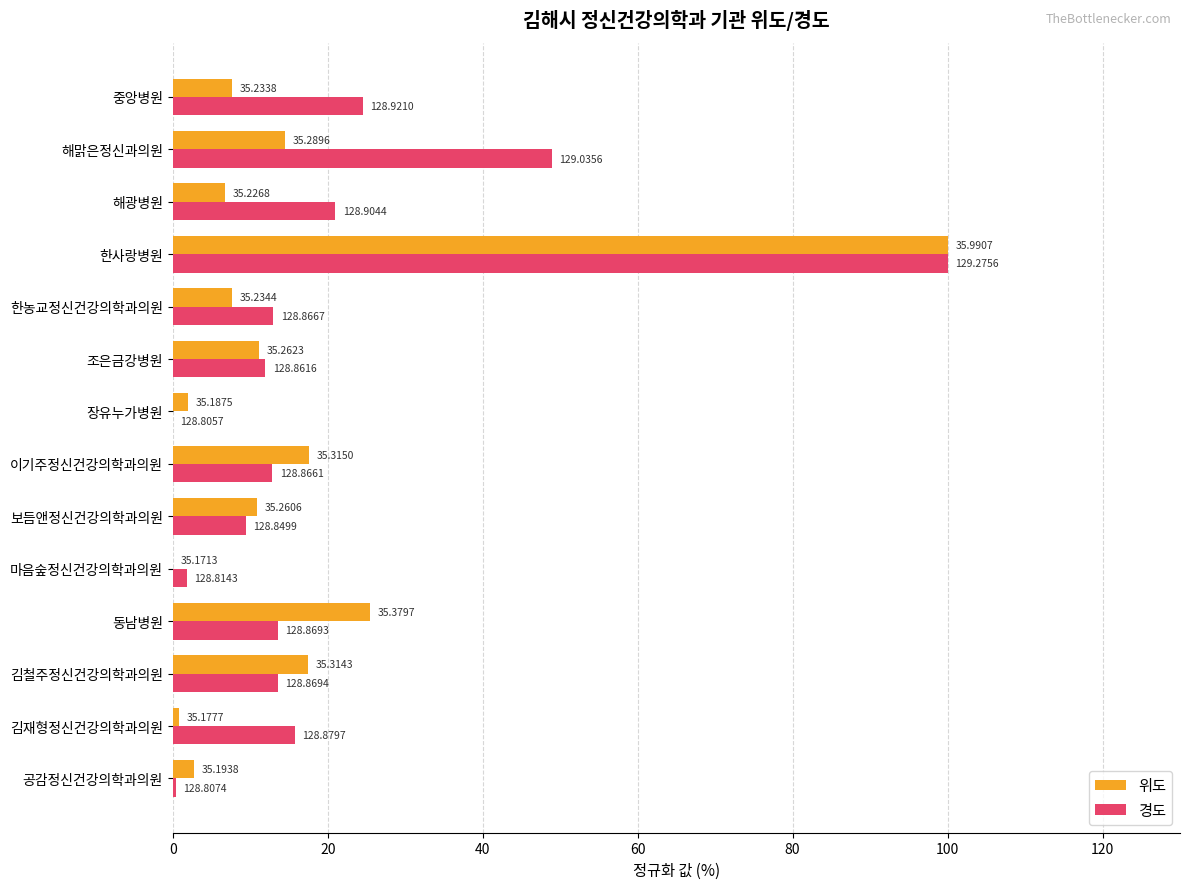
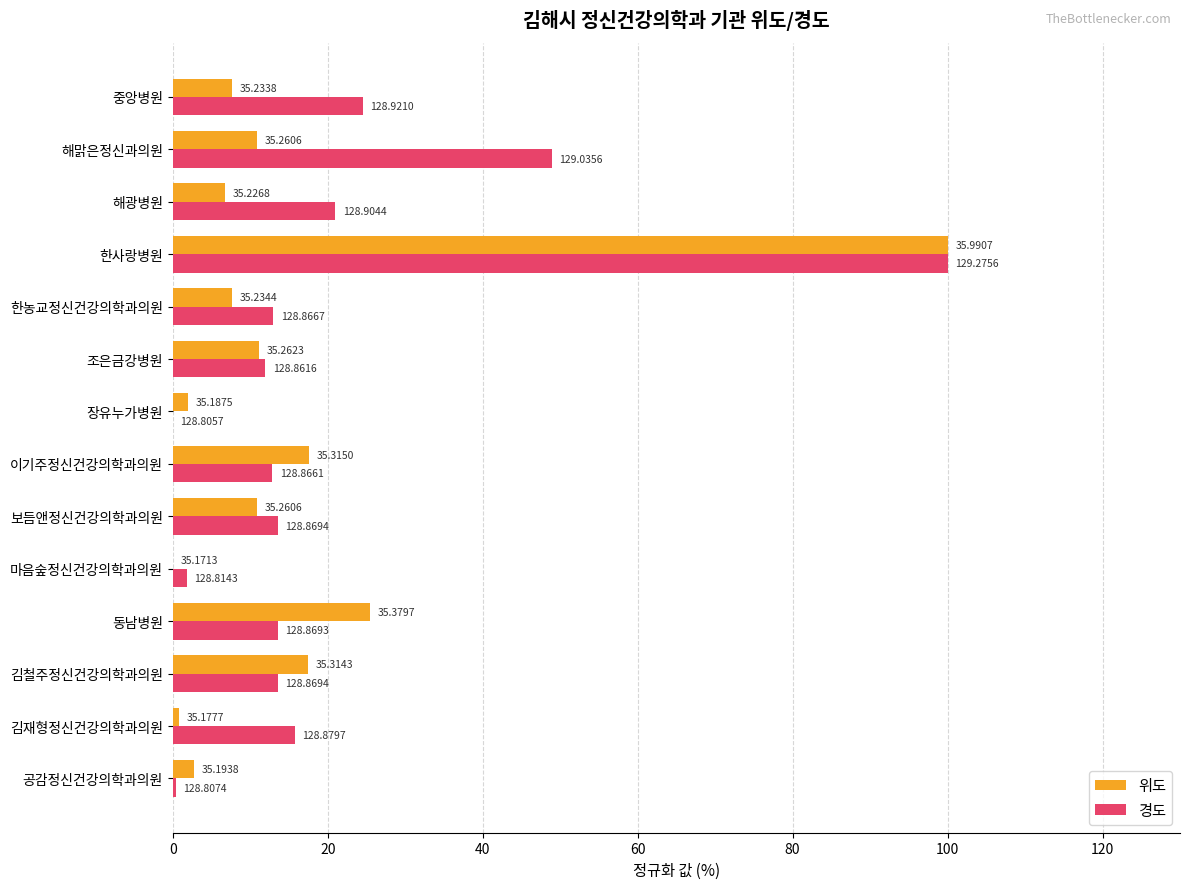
위도, 해맑은정신과의원: 35.2896 -> 35.2606
경도, 보듬앤정신건강의학과의원: 128.8499 -> 128.8694
